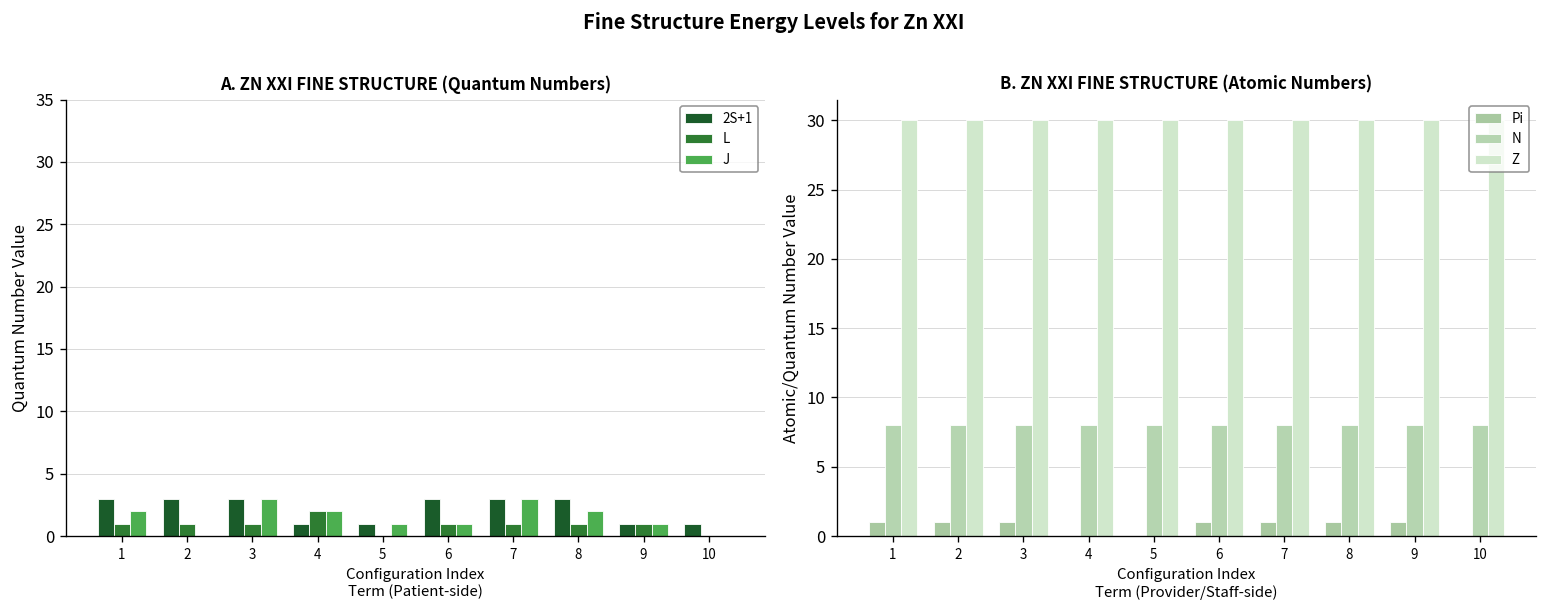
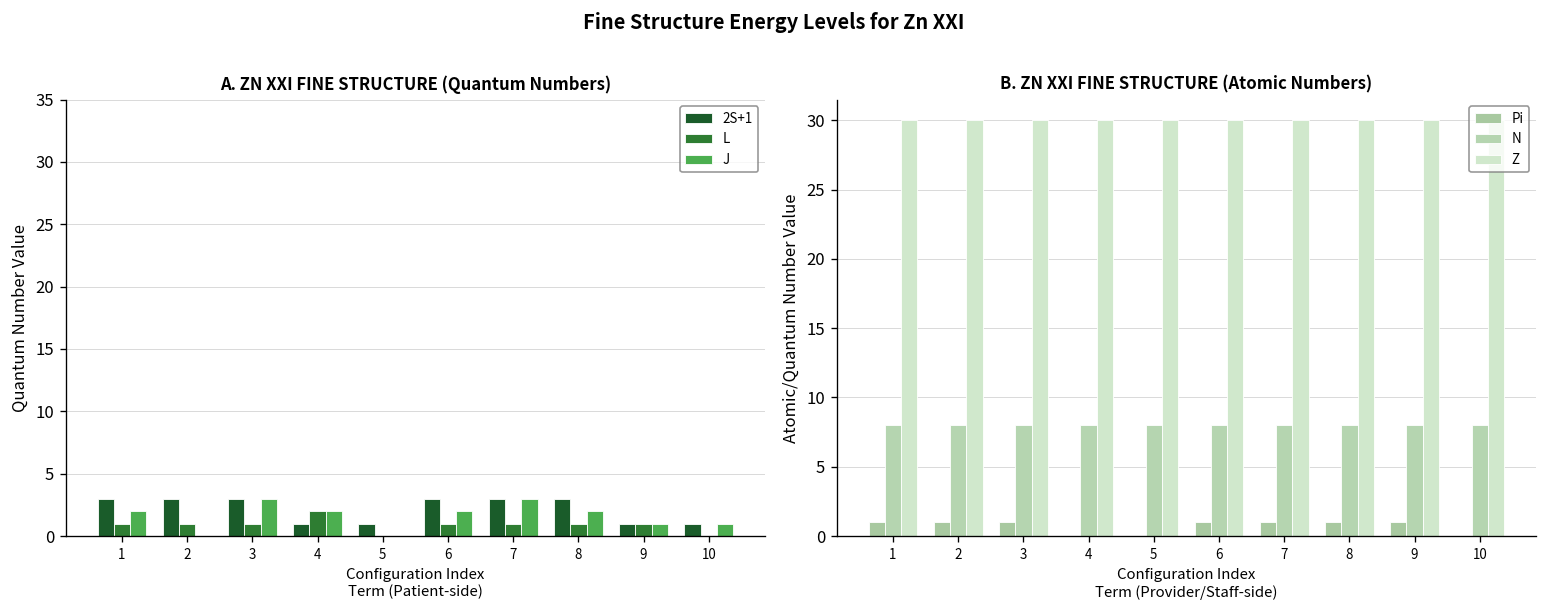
A. ZN XXI FINE STRUCTURE (Quantum Numbers), J, 5: 1 -> 0
A. ZN XXI FINE STRUCTURE (Quantum Numbers), J, 6: 1 -> 2
A. ZN XXI FINE STRUCTURE (Quantum Numbers), J, 10: 0 -> 1
